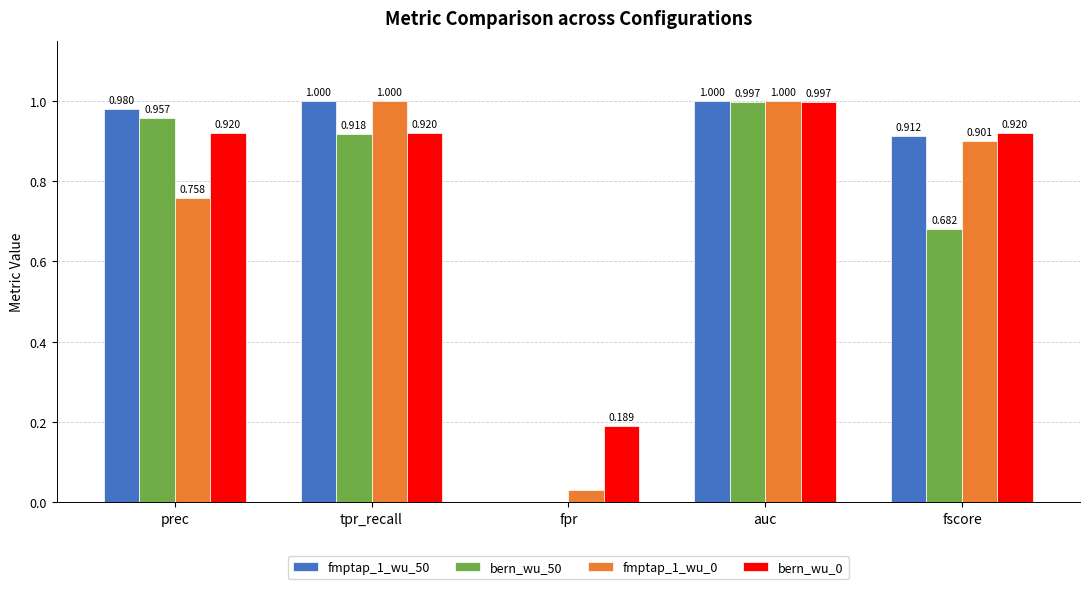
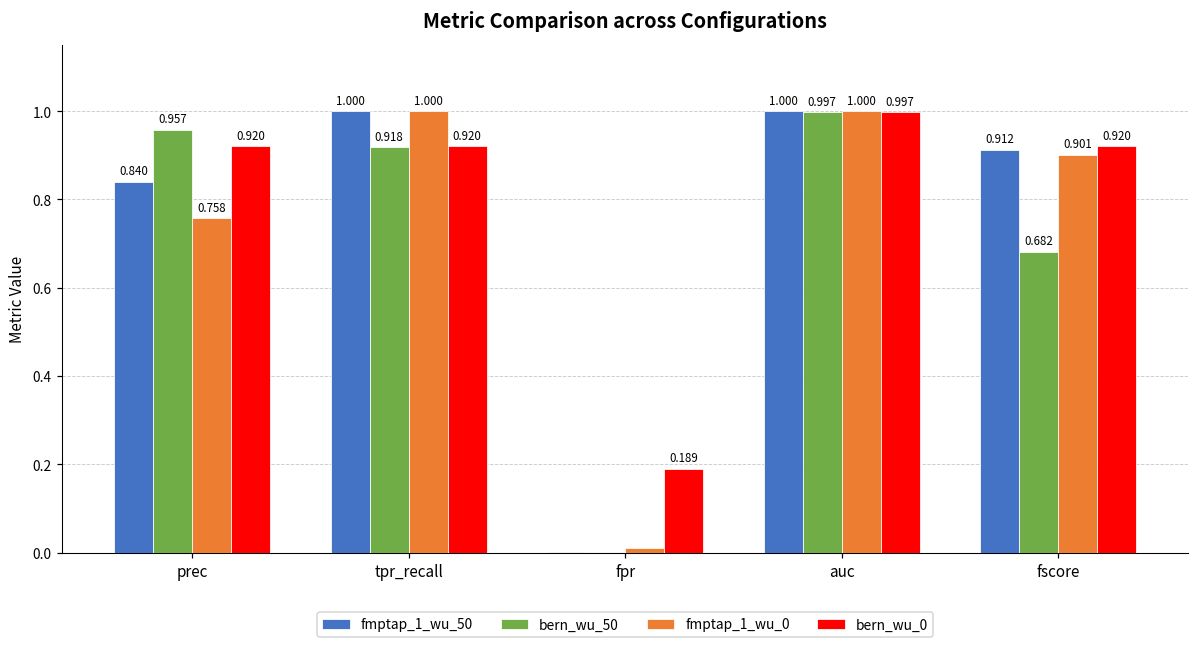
fmptap_1_wu_50, prec: 0.980 -> 0.840
fmptap_1_wu_0, fpr: 0.03 -> 0.01
